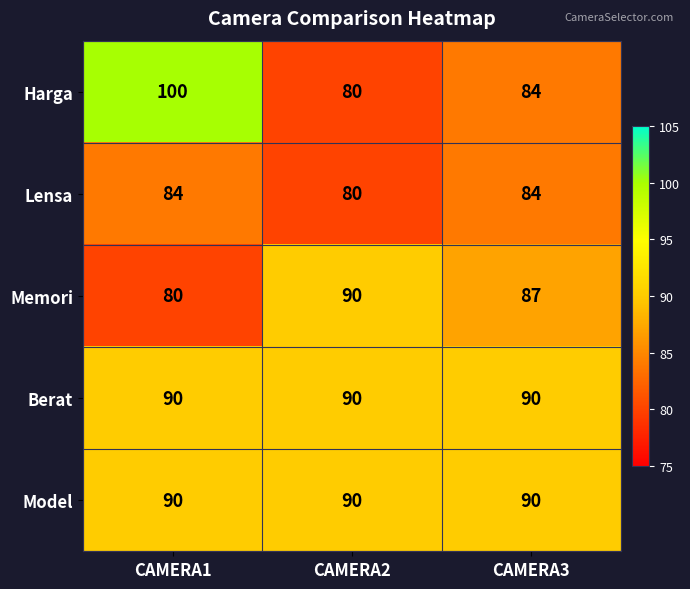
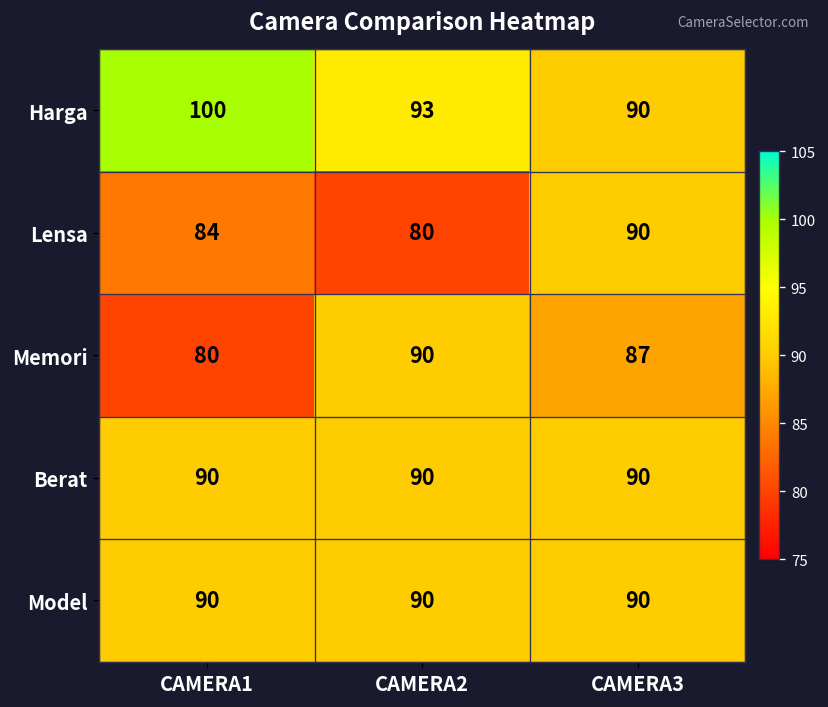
Harga, CAMERA2: 80 -> 93
Harga, CAMERA3: 84 -> 90
Lensa, CAMERA3: 84 -> 90
